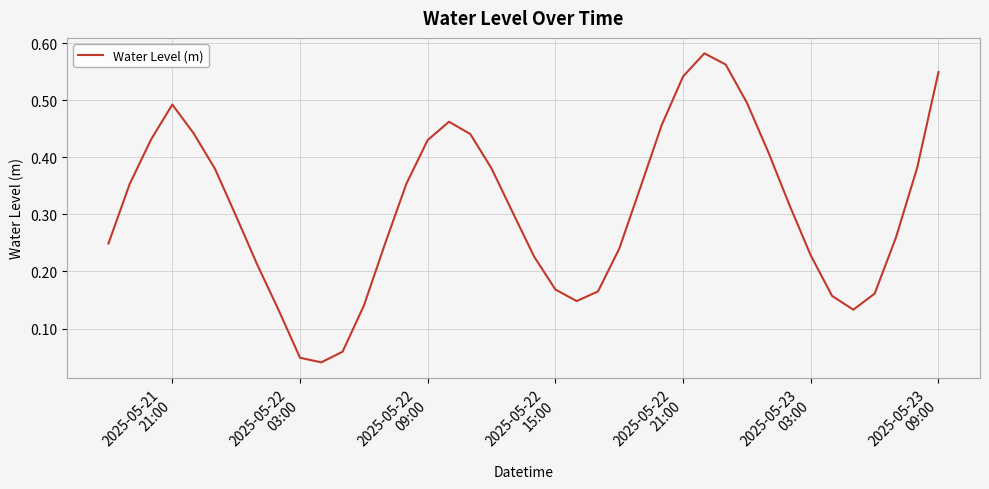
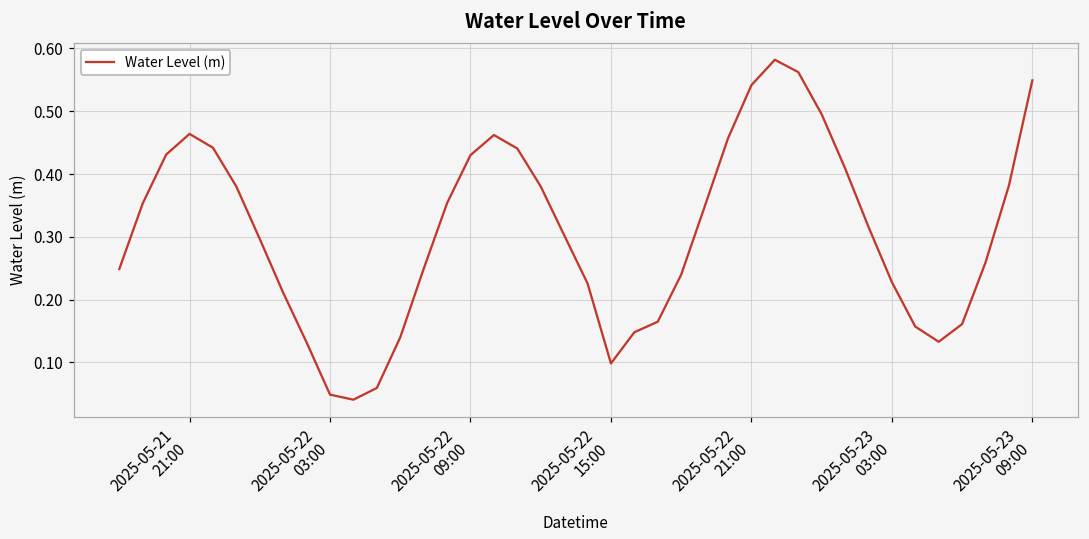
2025-05-21 21:00: 0.49 -> 0.46
2025-05-22 15:00: 0.17 -> 0.10
